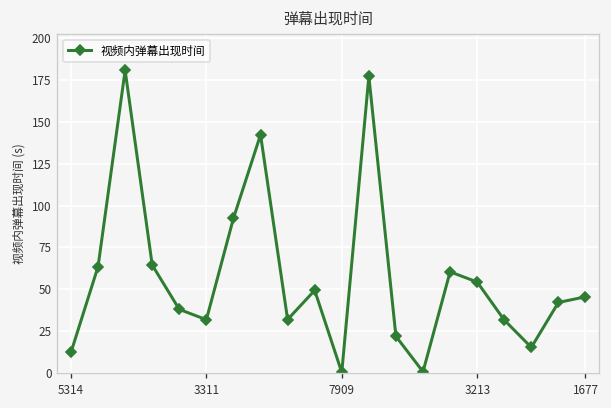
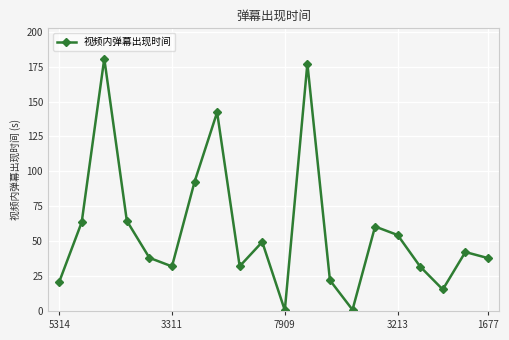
5314: 12 -> 21
1677: 46 -> 38
